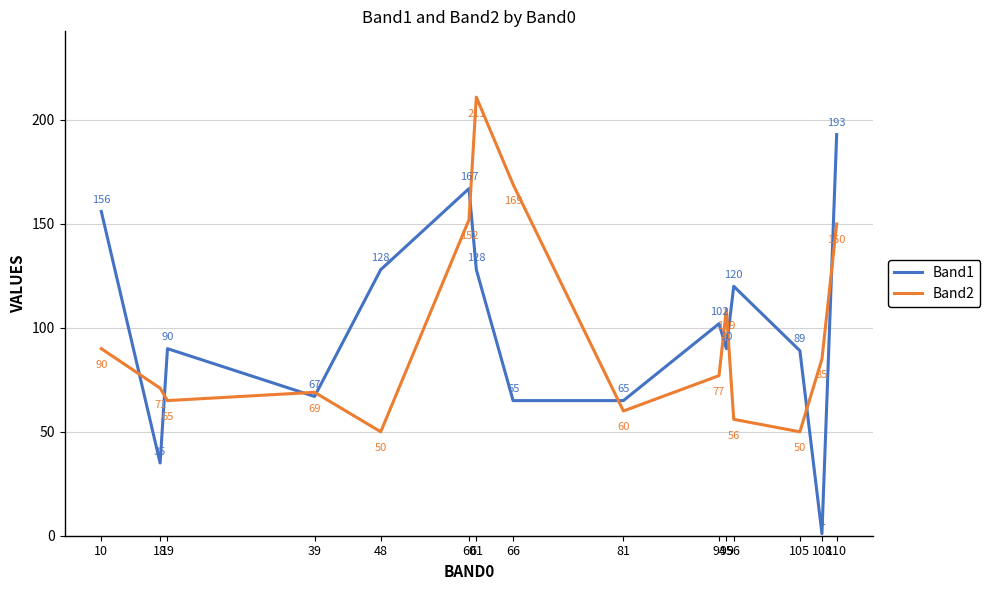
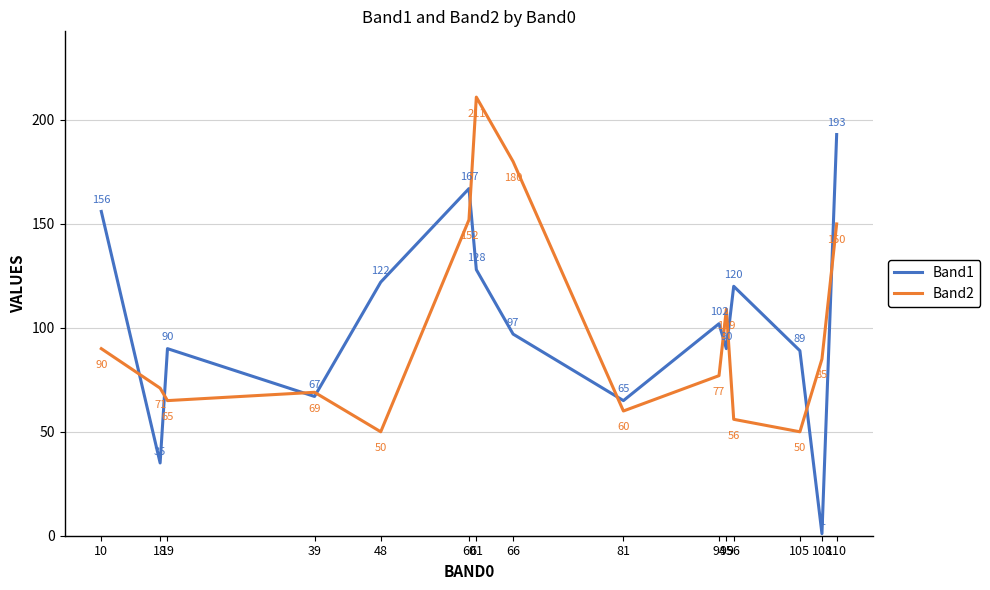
Band1, 48: 128 -> 122
Band1, 66: 65 -> 97
Band2, 66: 169 -> 180
